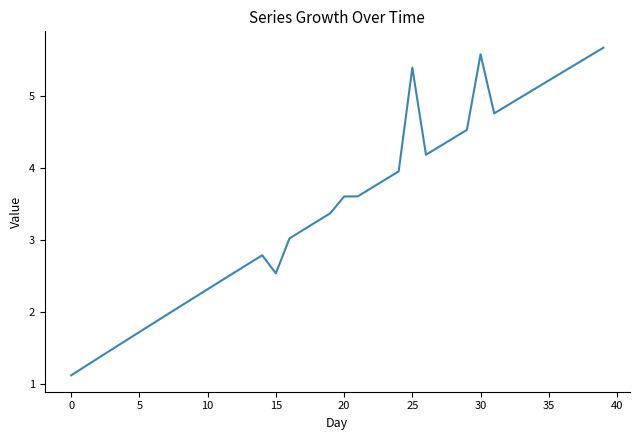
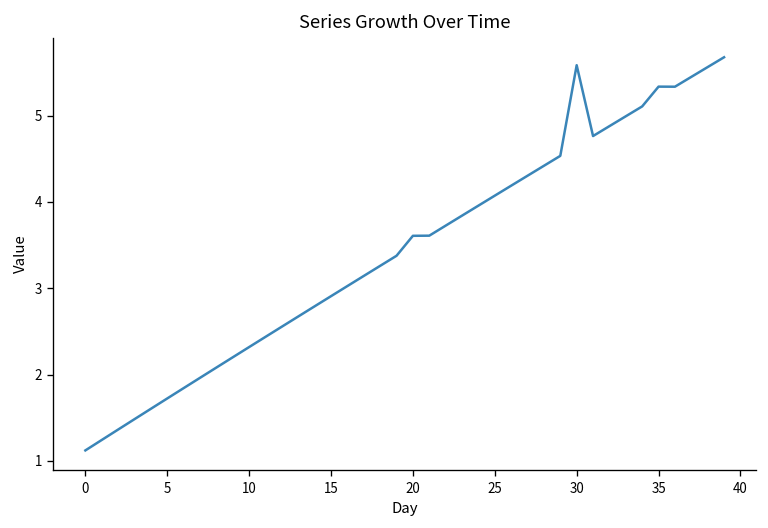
15: 2.5 -> 2.9
25: 5.4 -> 4.1
35: 5.2 -> 5.3
